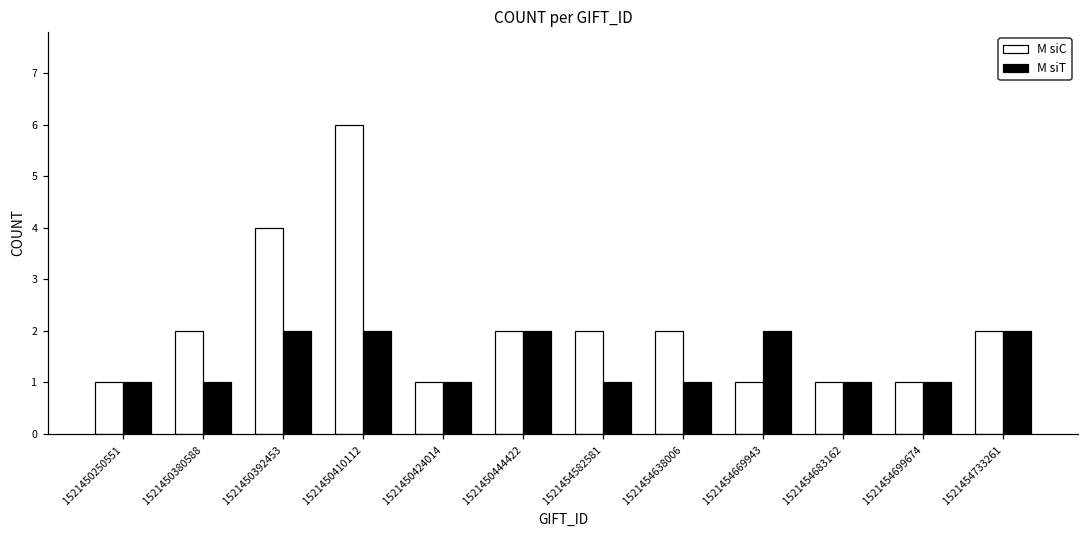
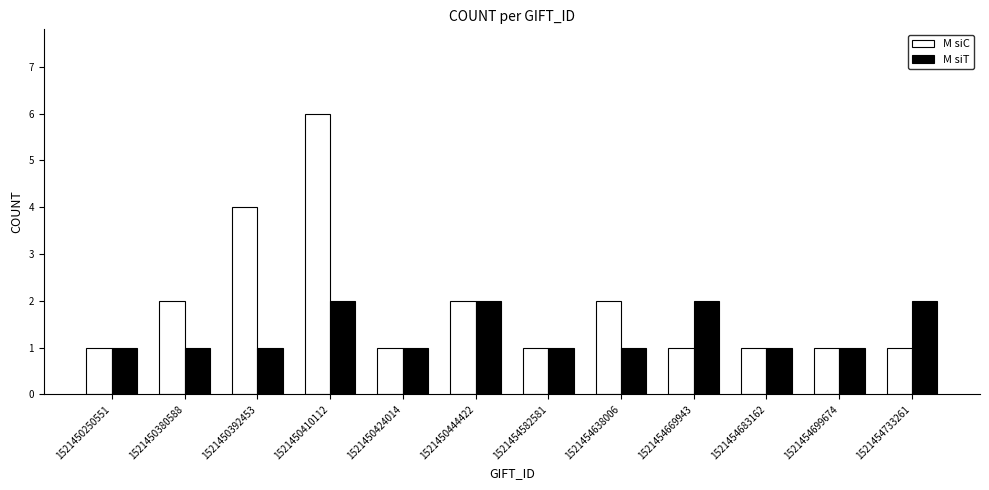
M siT, 1521450392453: 2 -> 1
M siC, 1521454582581: 2 -> 1
M siC, 1521454733261: 2 -> 1
